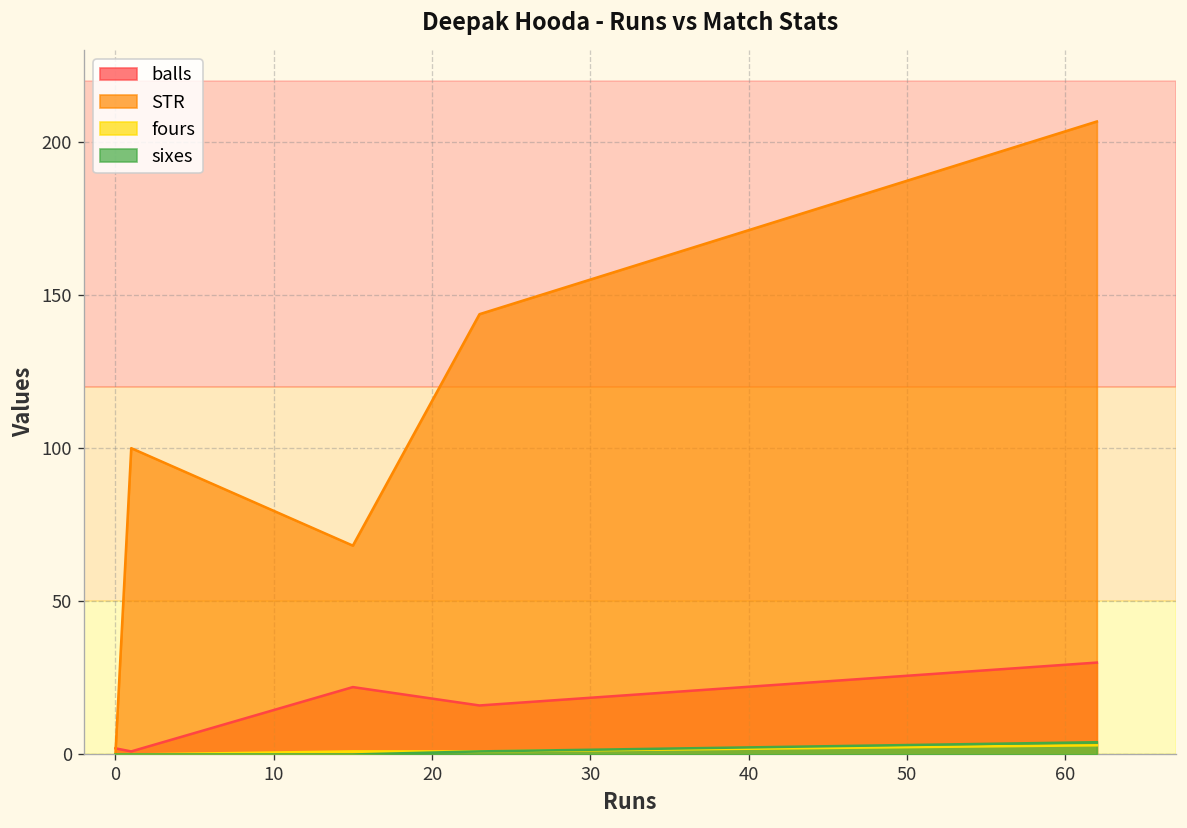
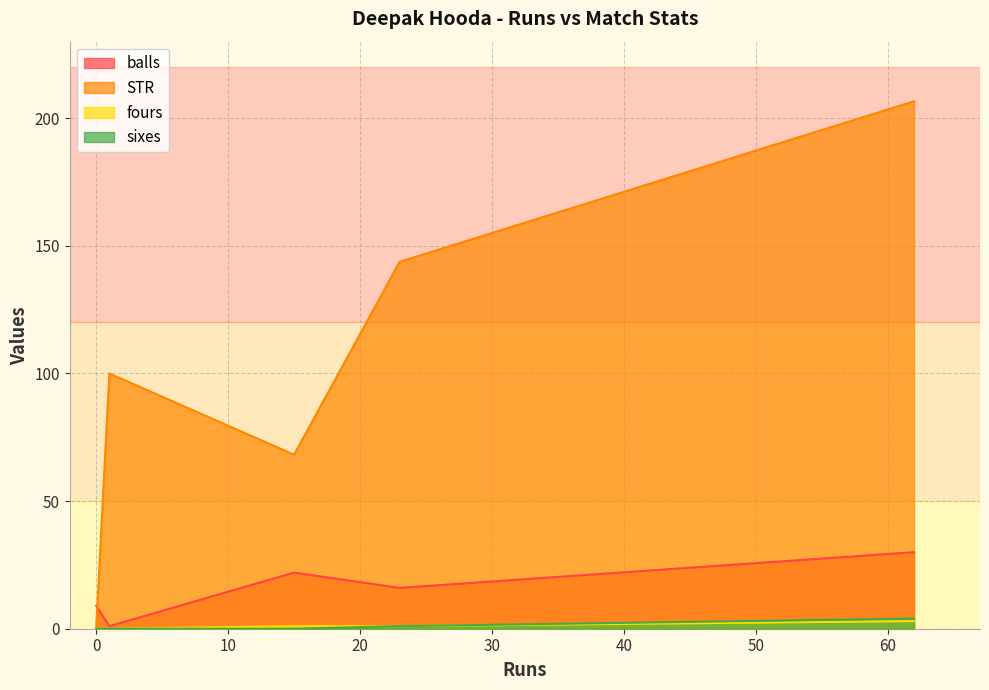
balls, 0: 2 -> 9
